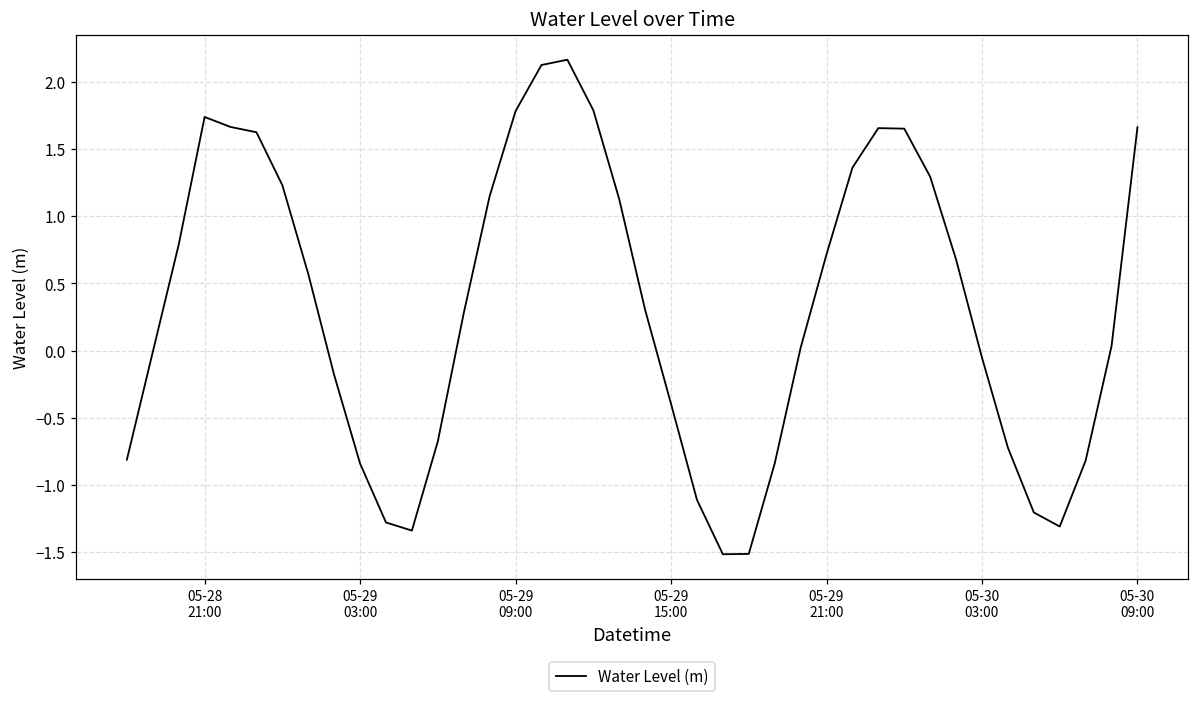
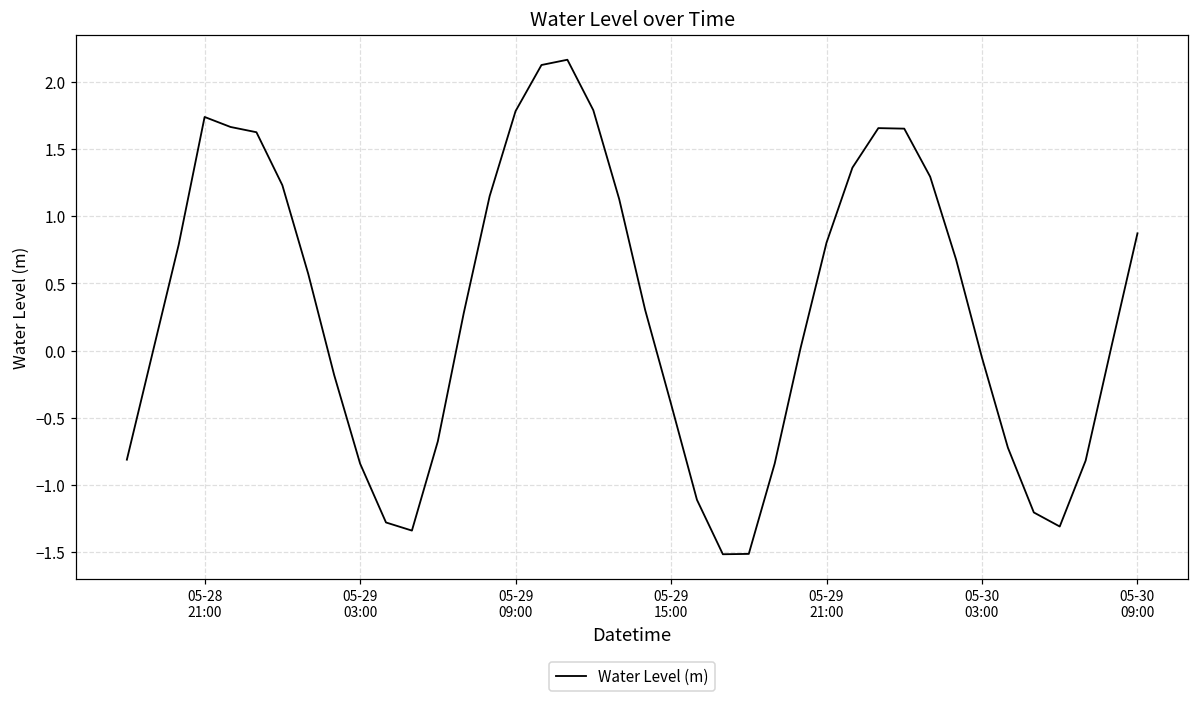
05-29 21:00: 0.72 -> 0.80
05-30 09:00: 1.67 -> 0.87
